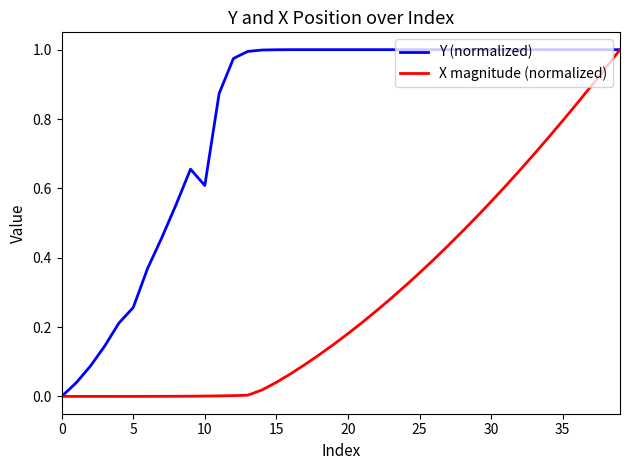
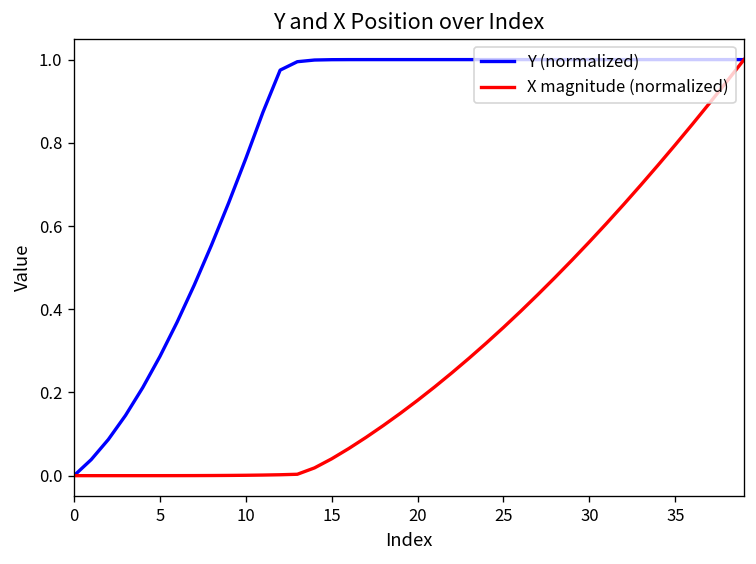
Y (normalized), 5: 0.26 -> 0.29
Y (normalized), 10: 0.61 -> 0.76
